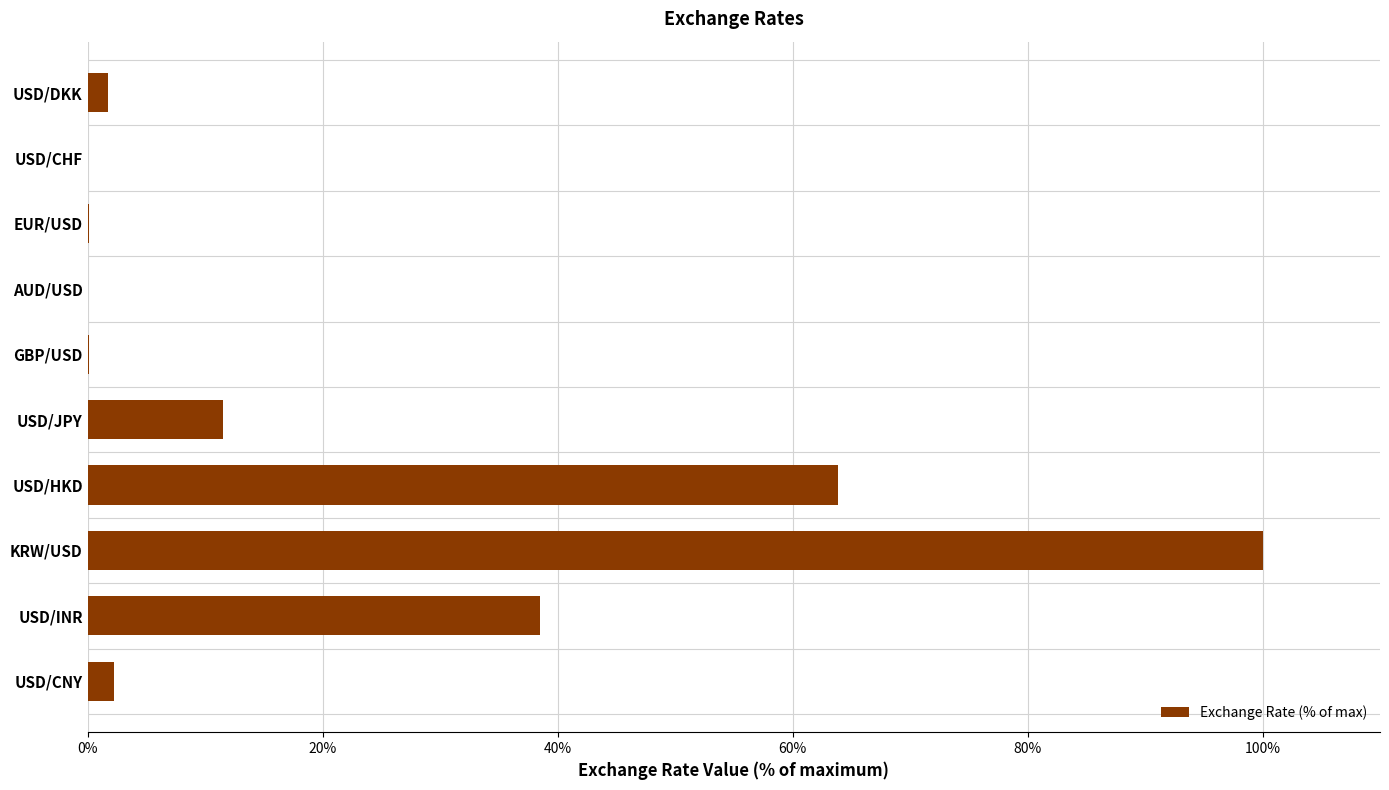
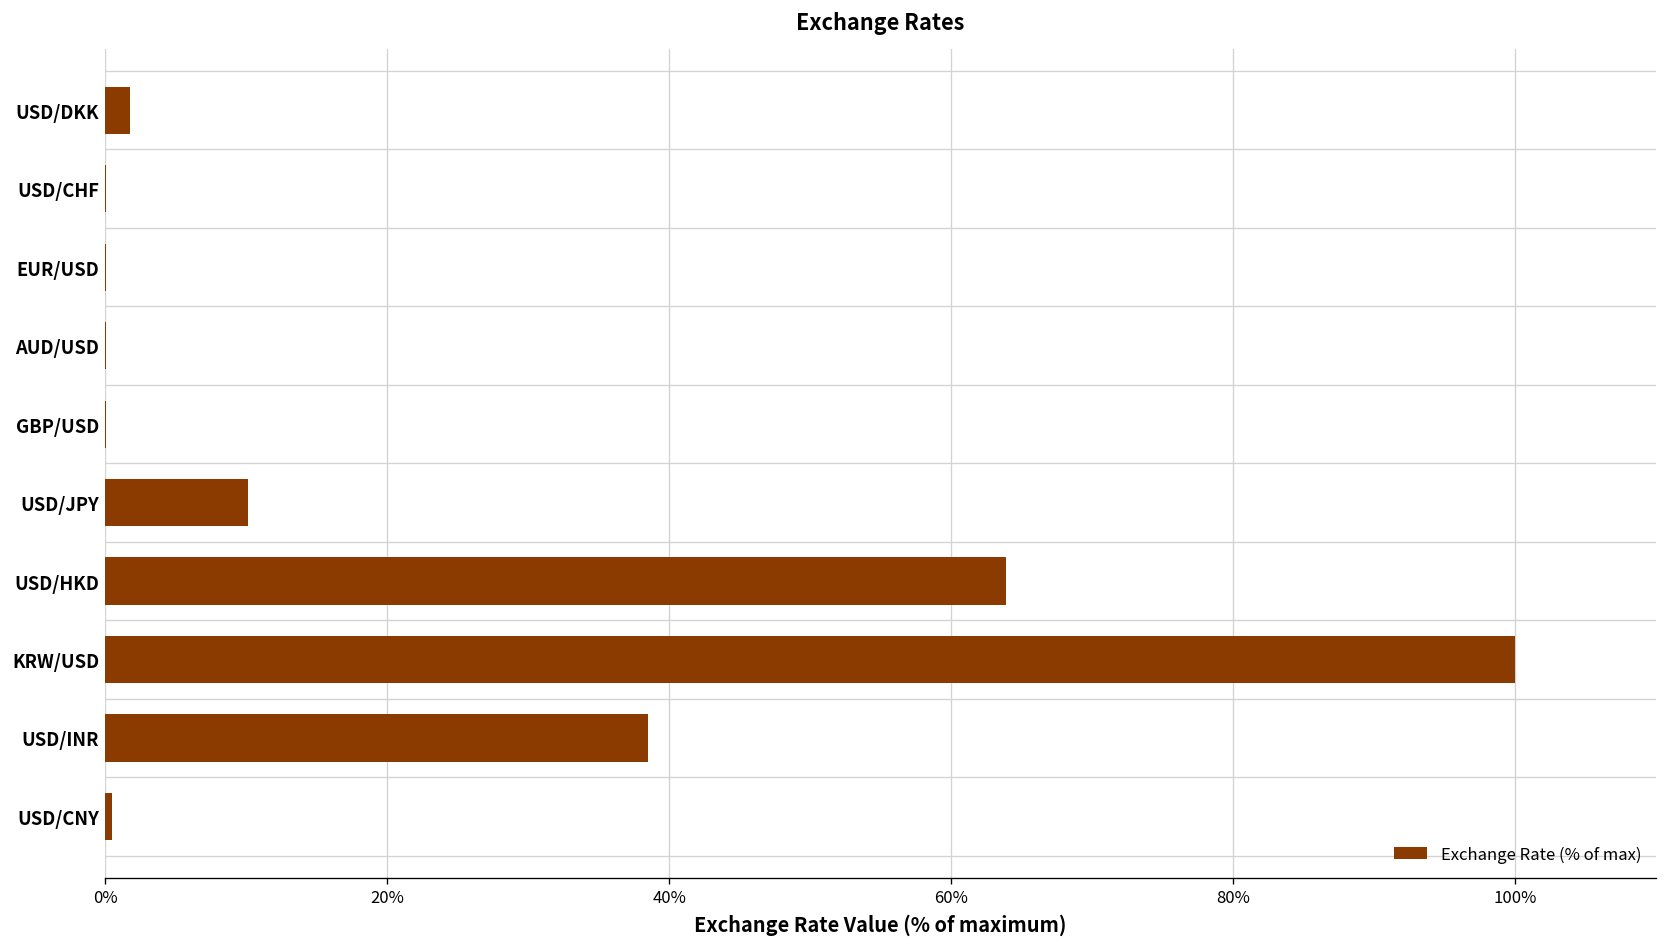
USD/JPY: 11.6% -> 10.1%
USD/CNY: 2.3% -> 0.5%
